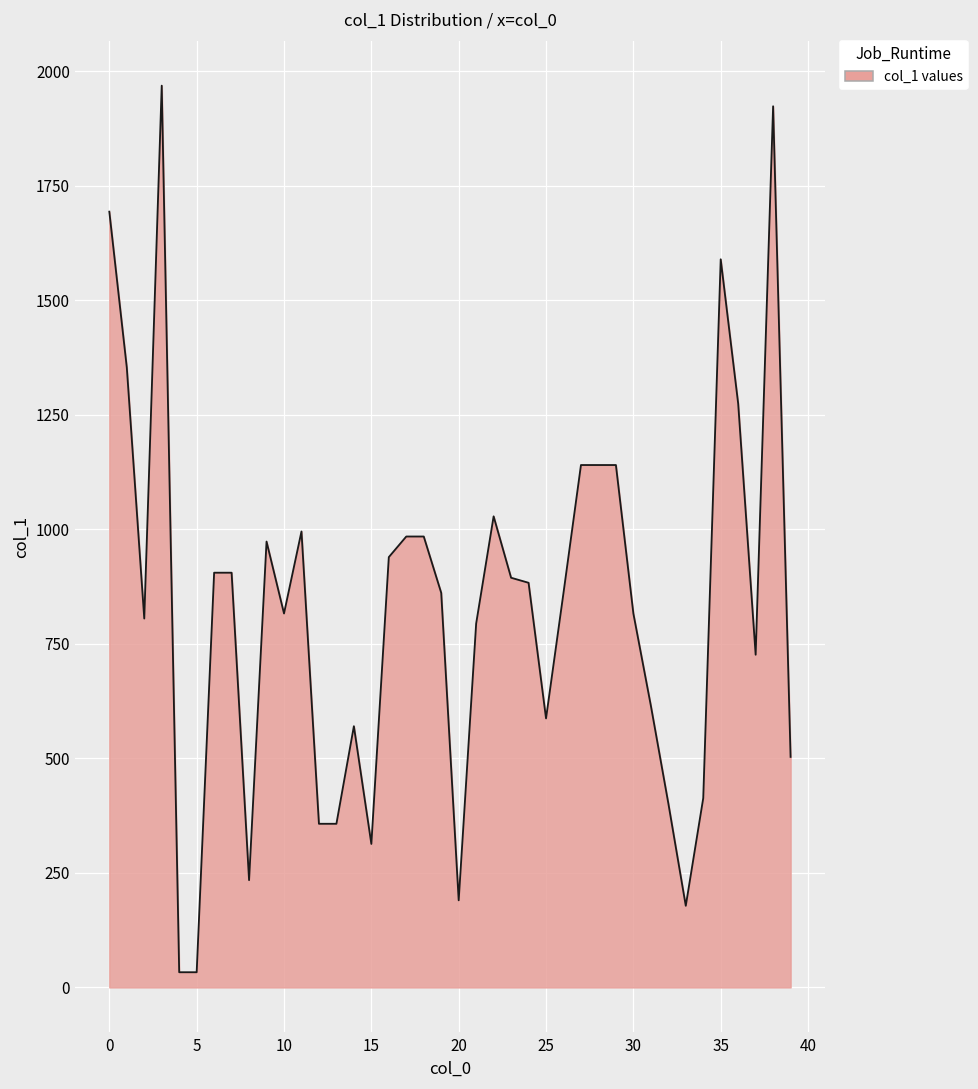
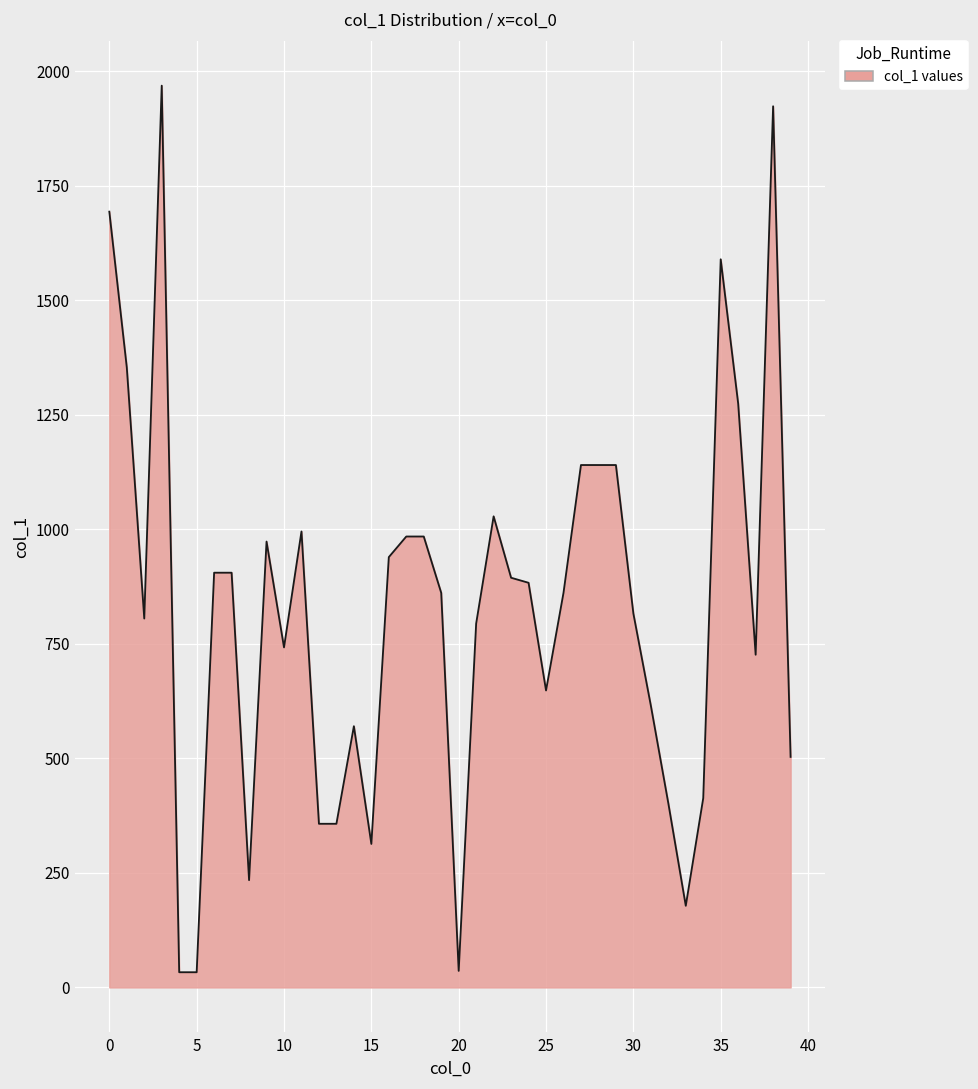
10: 820 -> 740
20: 190 -> 40
25: 590 -> 650
